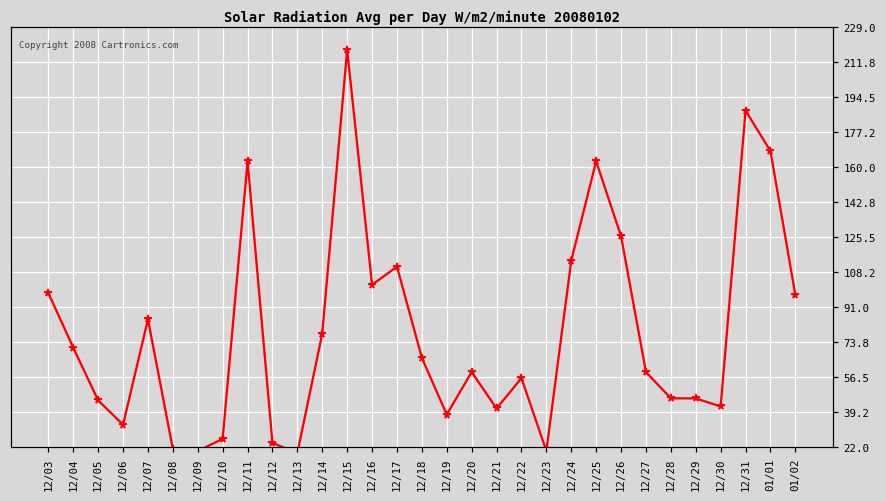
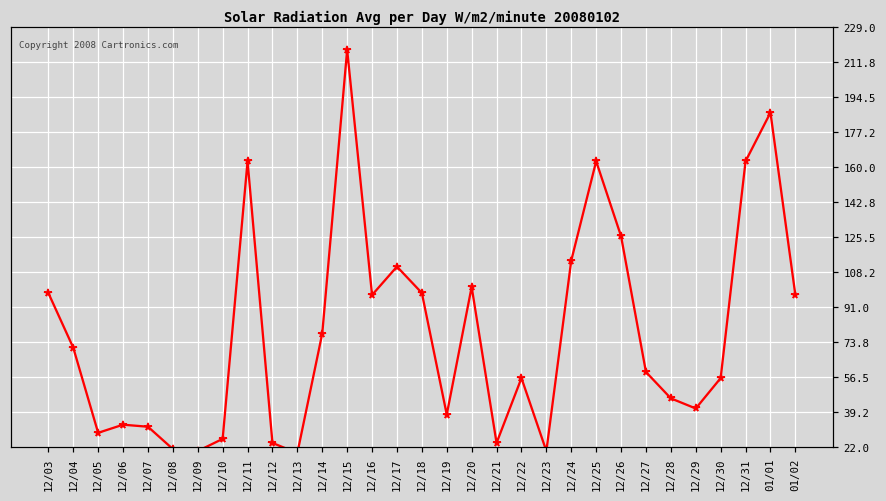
12/05: 45 -> 29
12/07: 85 -> 32
12/16: 102 -> 97
12/18: 66 -> 98
12/20: 59 -> 101
12/21: 41 -> 24
12/29: 46 -> 41
12/30: 42 -> 56
12/31: 188 -> 163
01/01: 168 -> 187
